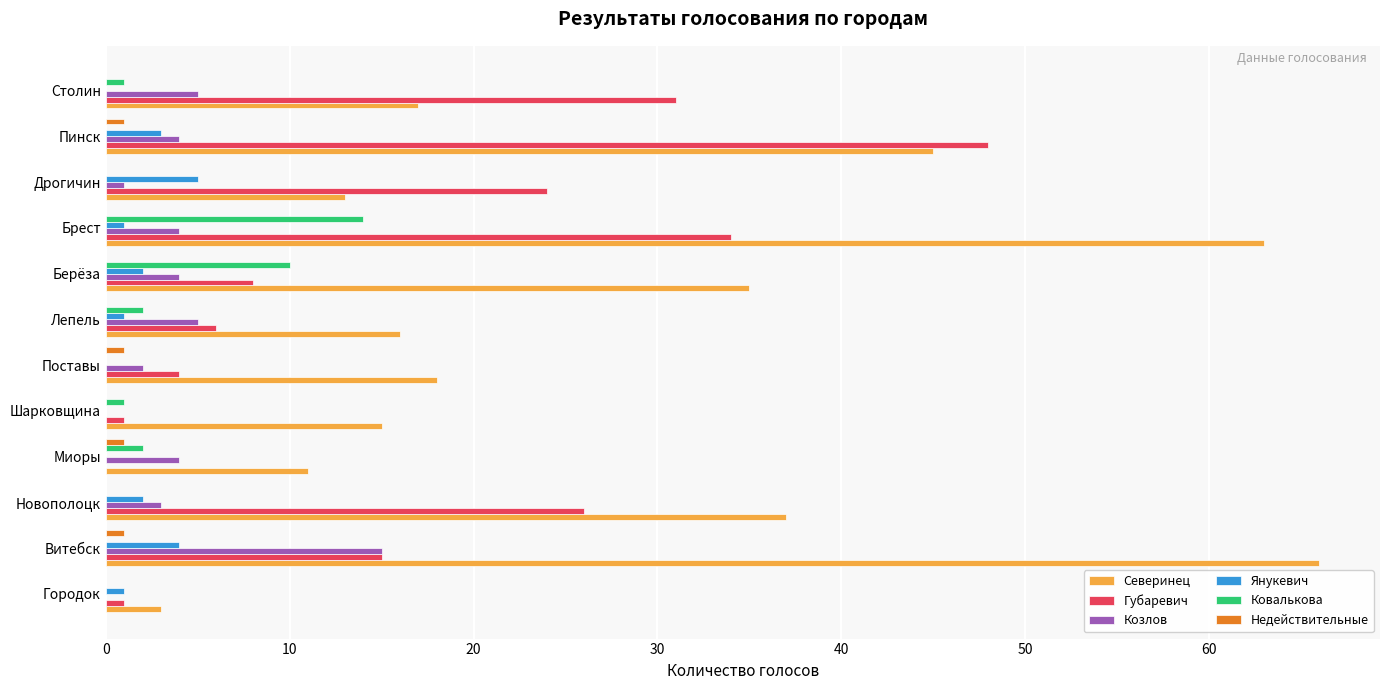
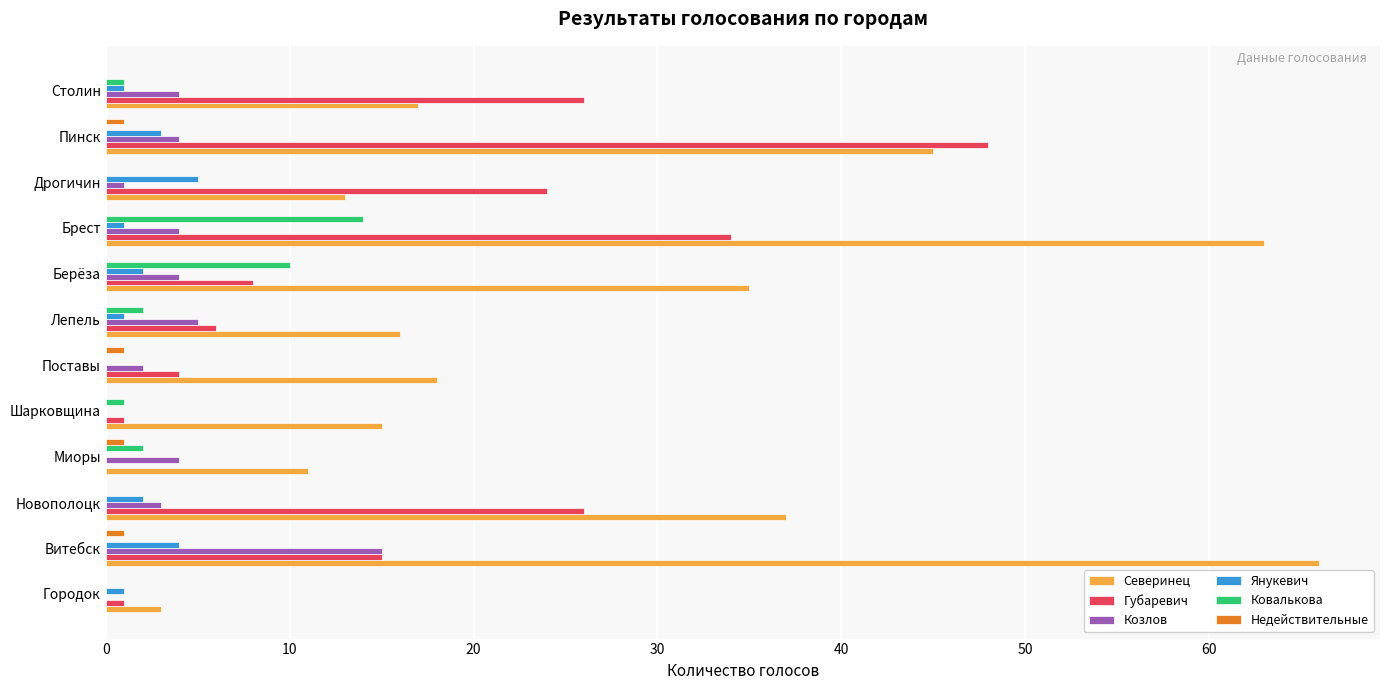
Янукевич, Столин: 0 -> 1
Козлов, Столин: 5 -> 4
Губаревич, Столин: 31 -> 26
